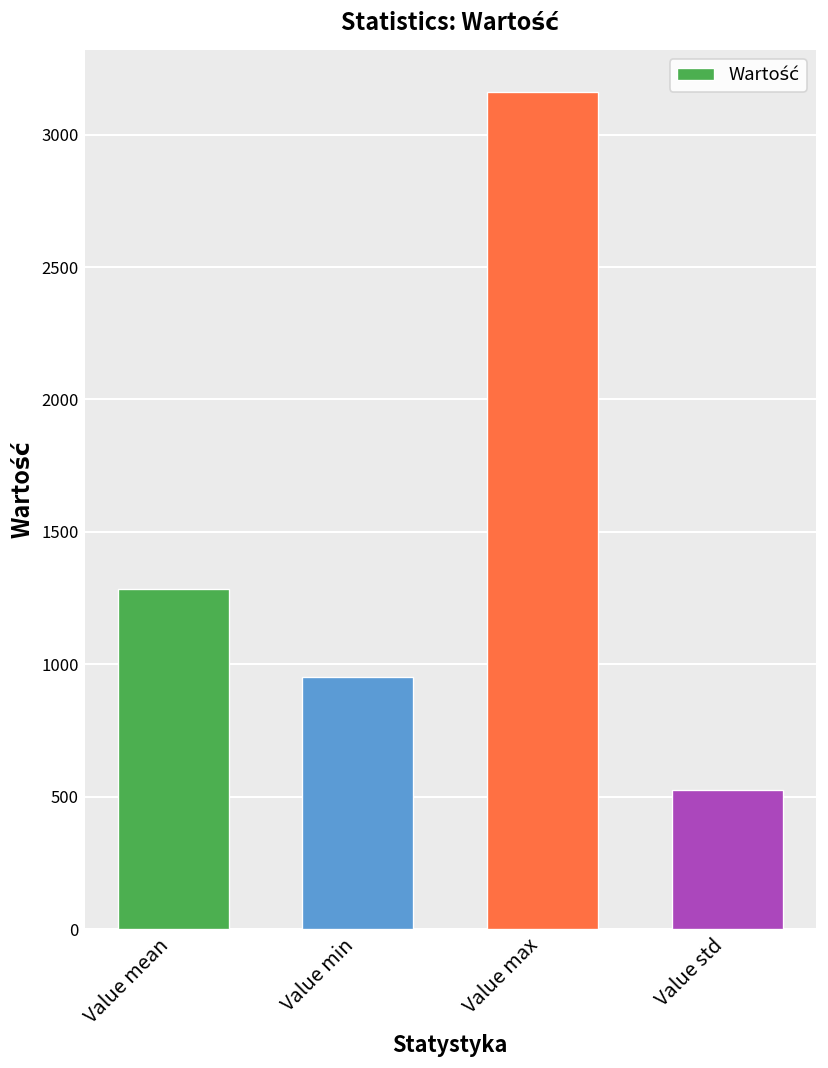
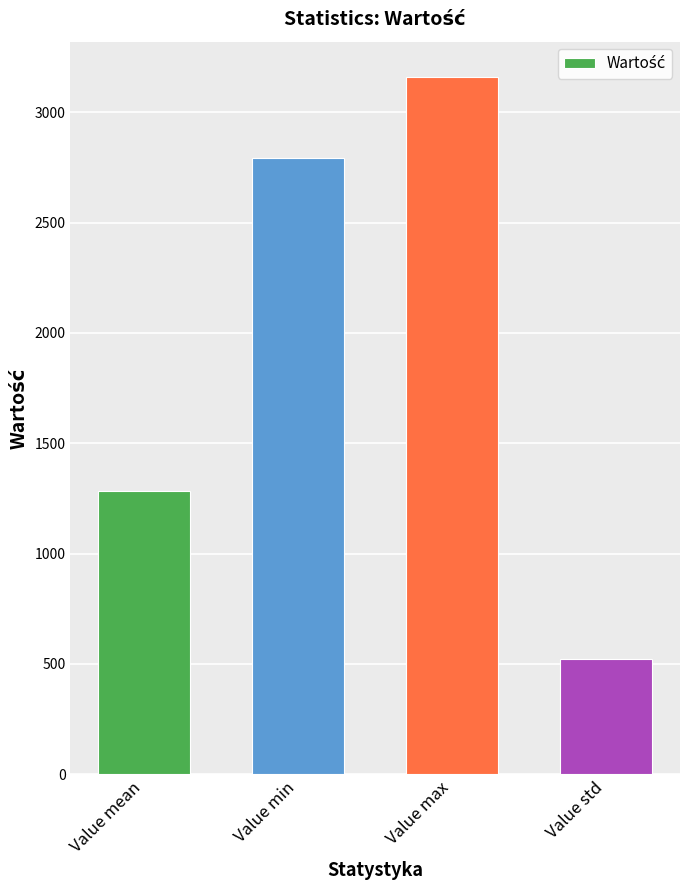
Value min: 950 -> 2790
